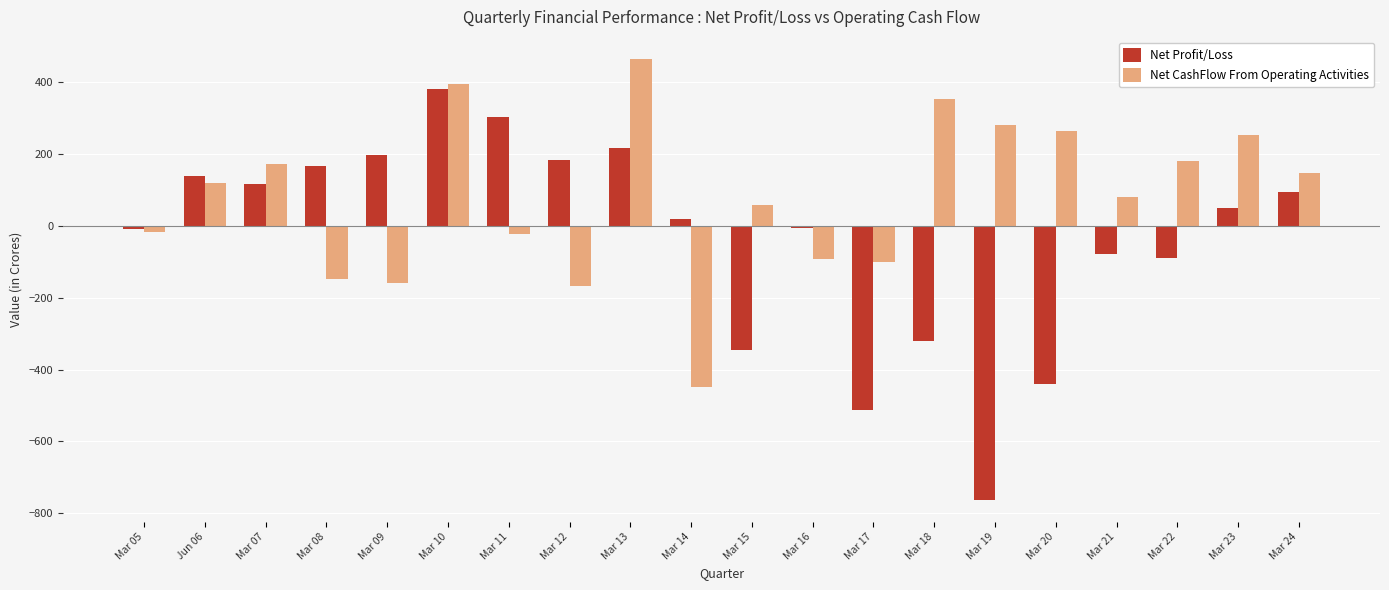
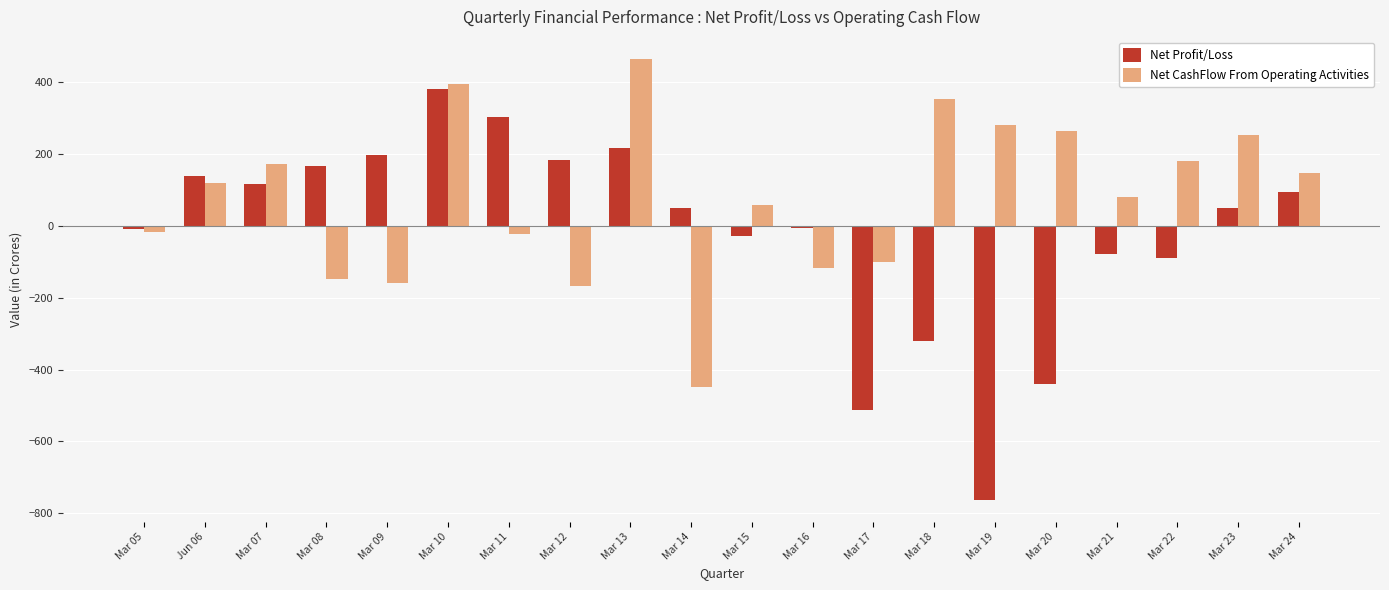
Net Profit/Loss, Mar 14: 20 -> 50
Net Profit/Loss, Mar 15: -350 -> -30
Net CashFlow From Operating Activities, Mar 16: -90 -> -120
